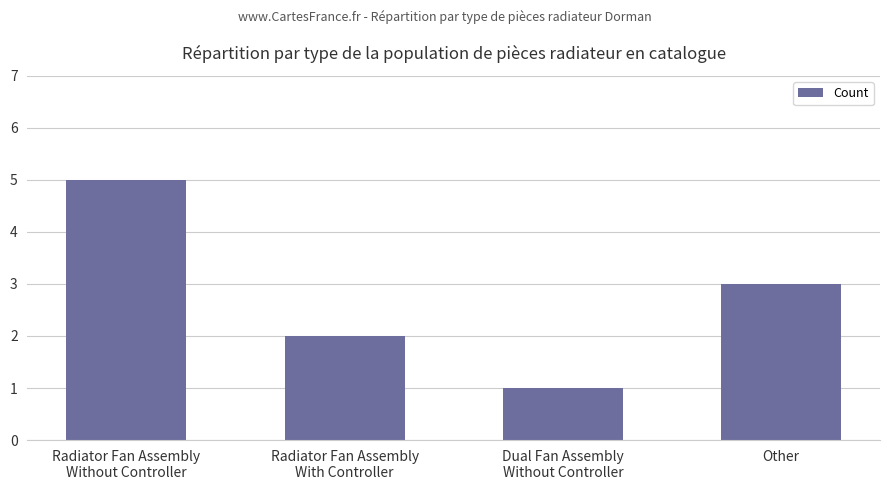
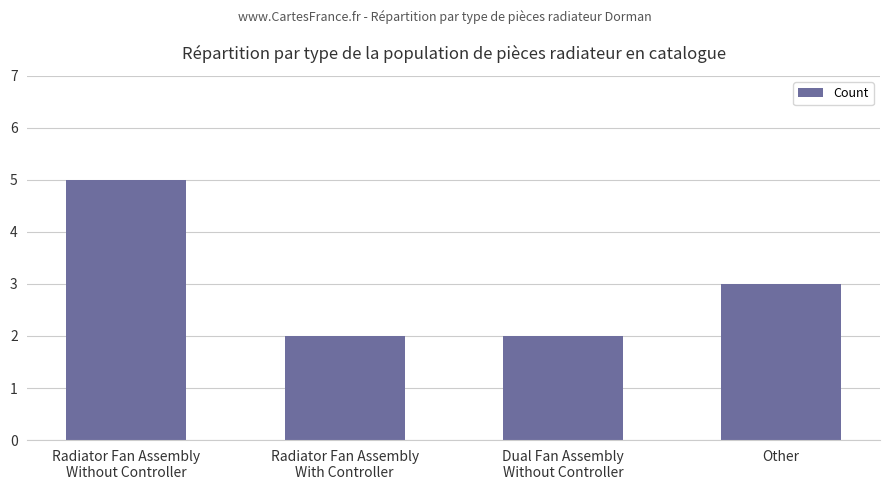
Dual Fan Assembly Without Controller: 1 -> 2
